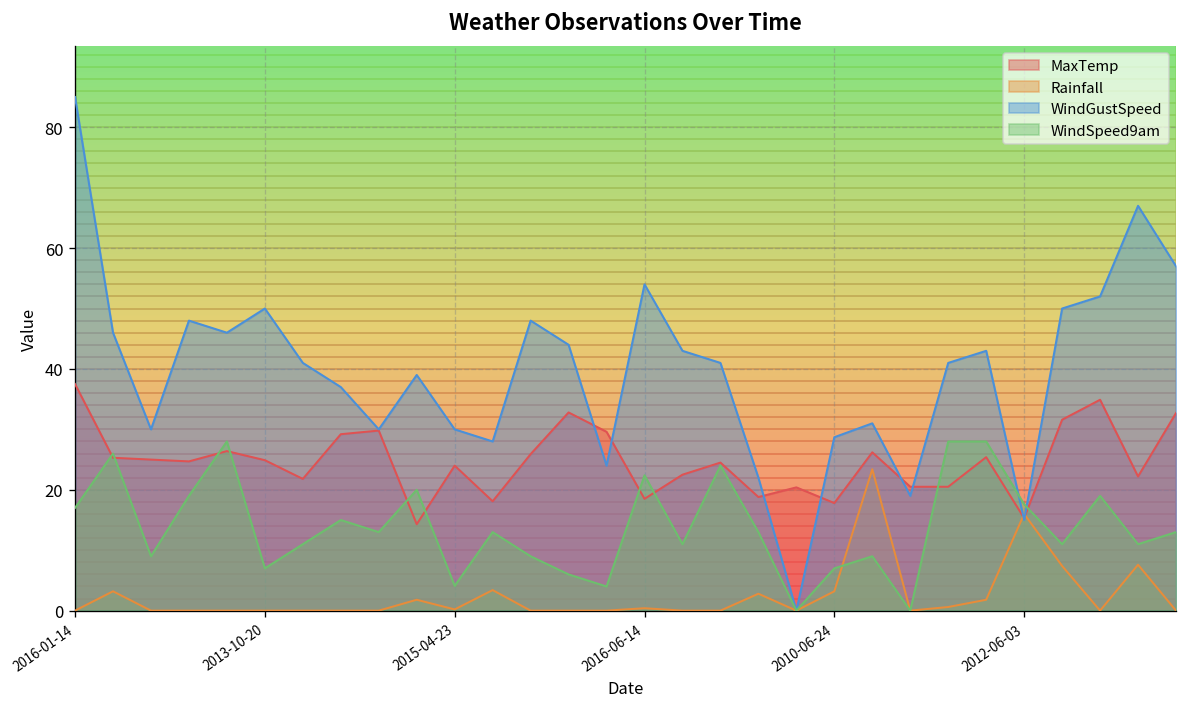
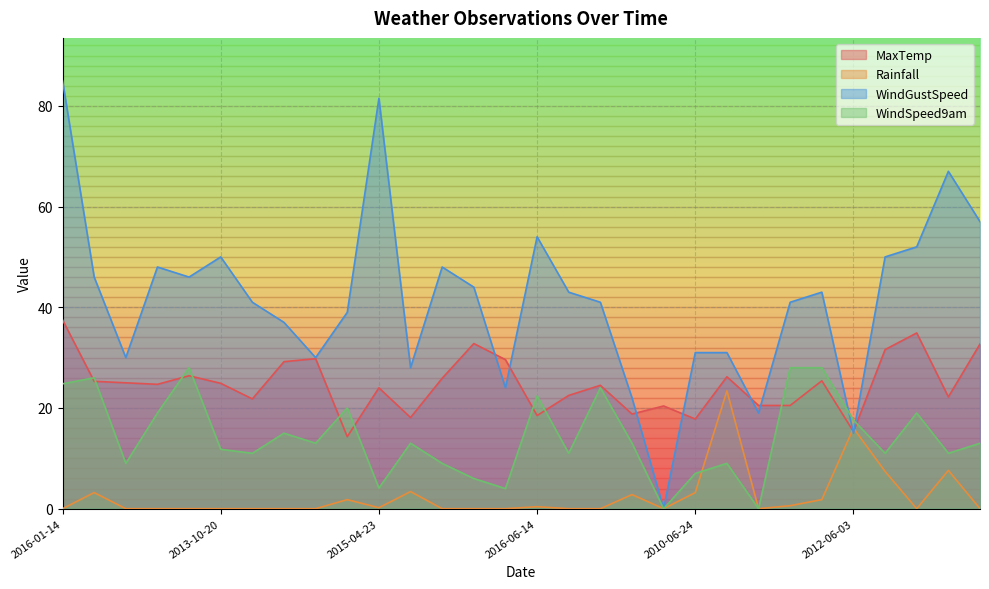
WindSpeed9am, 2016-01-14: 17 -> 25
WindSpeed9am, 2013-10-20: 7 -> 12
WindGustSpeed, 2015-04-23: 30 -> 82
WindGustSpeed, 2010-06-24: 29 -> 31
